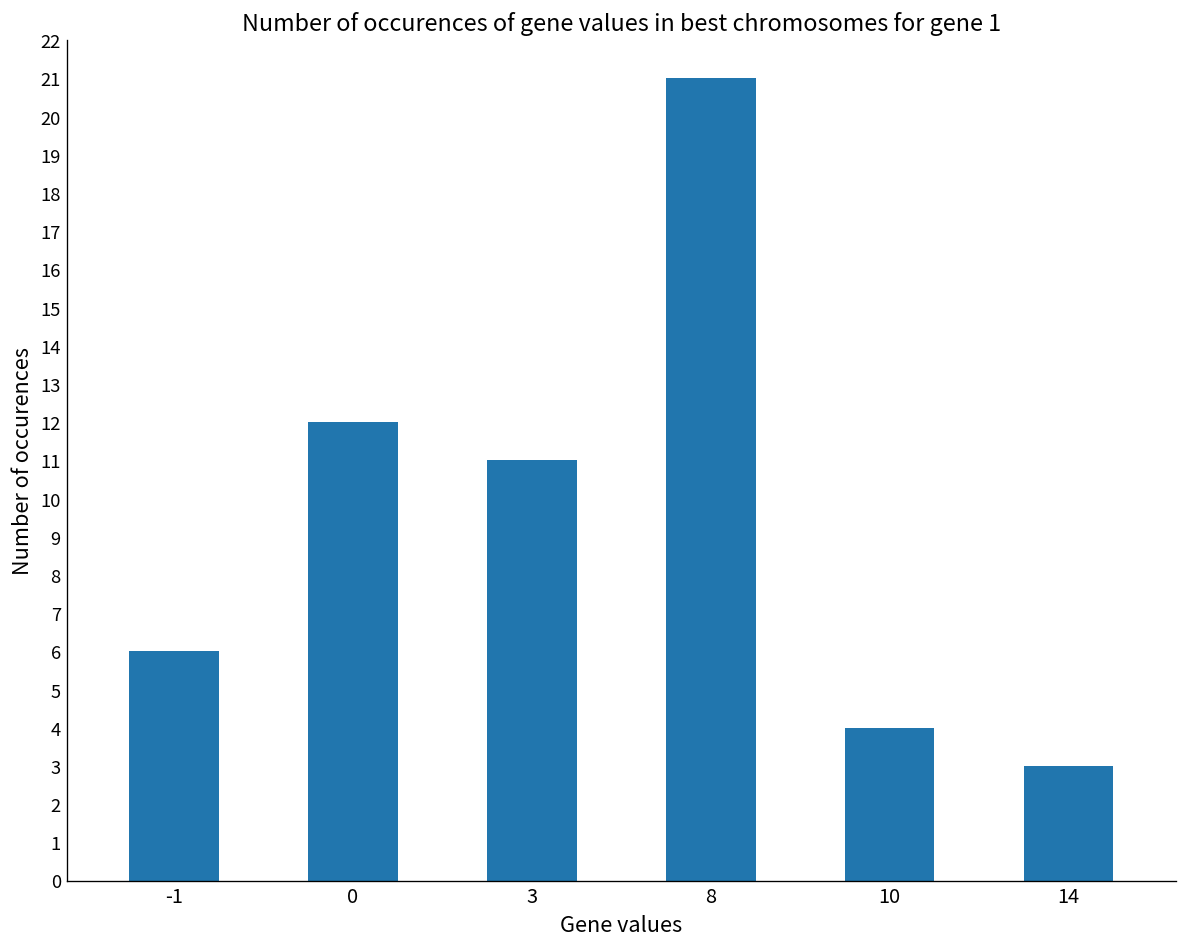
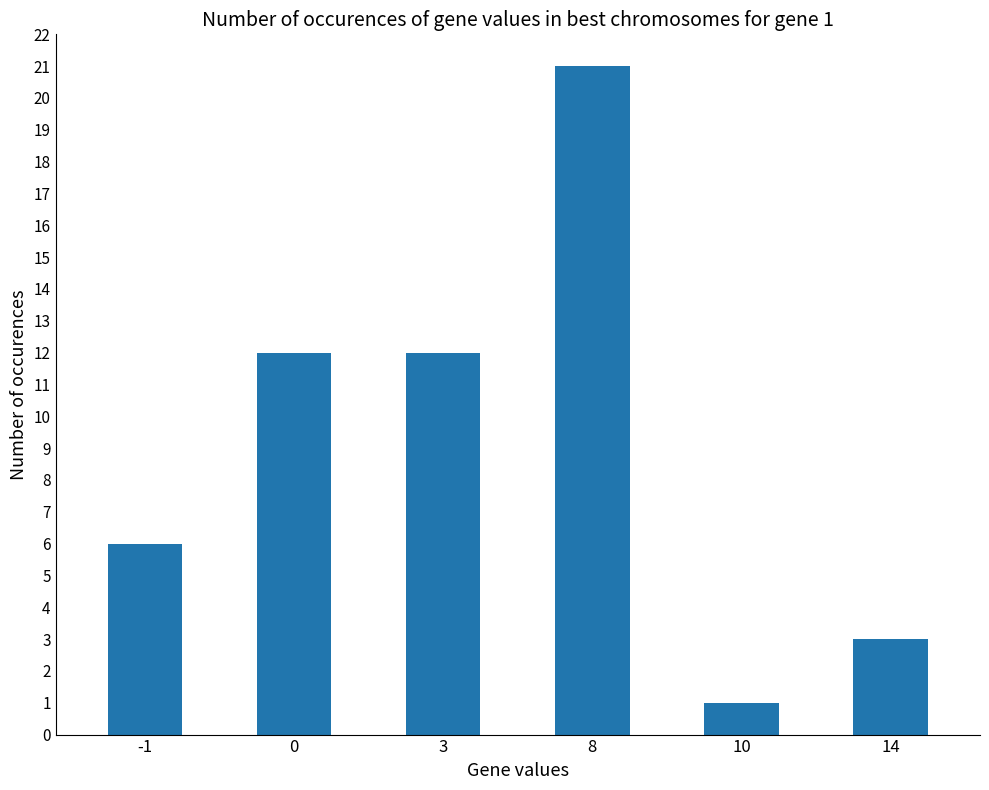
3: 11 -> 12
10: 4 -> 1
